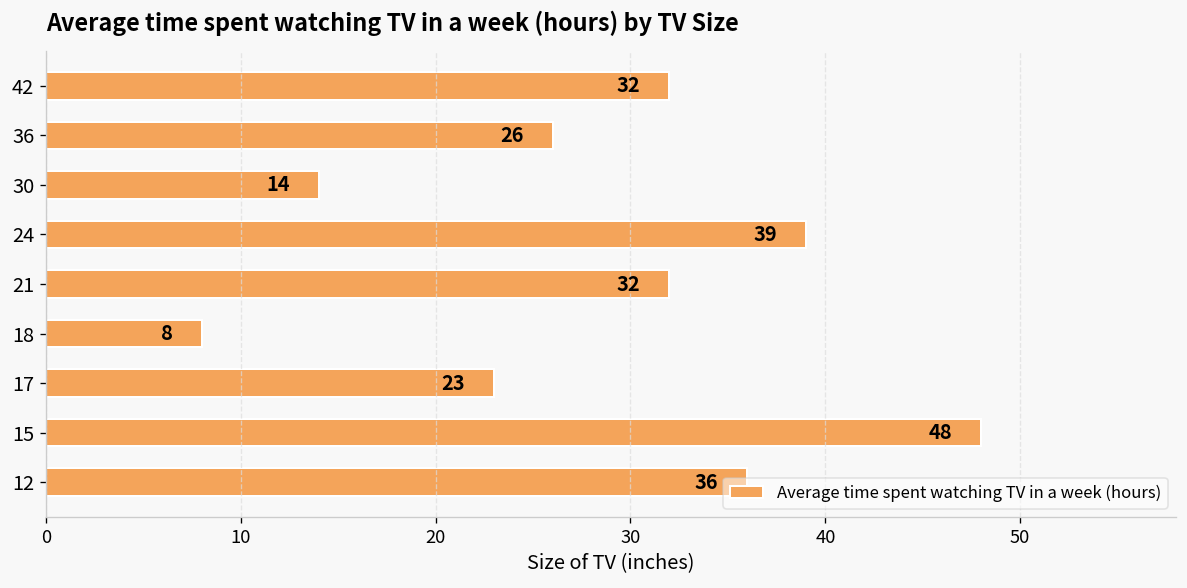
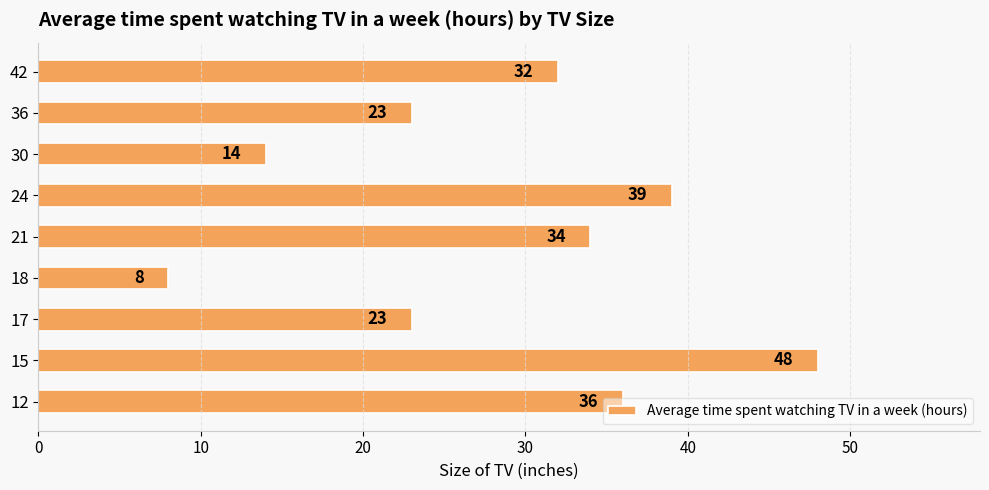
36: 26 -> 23
21: 32 -> 34
